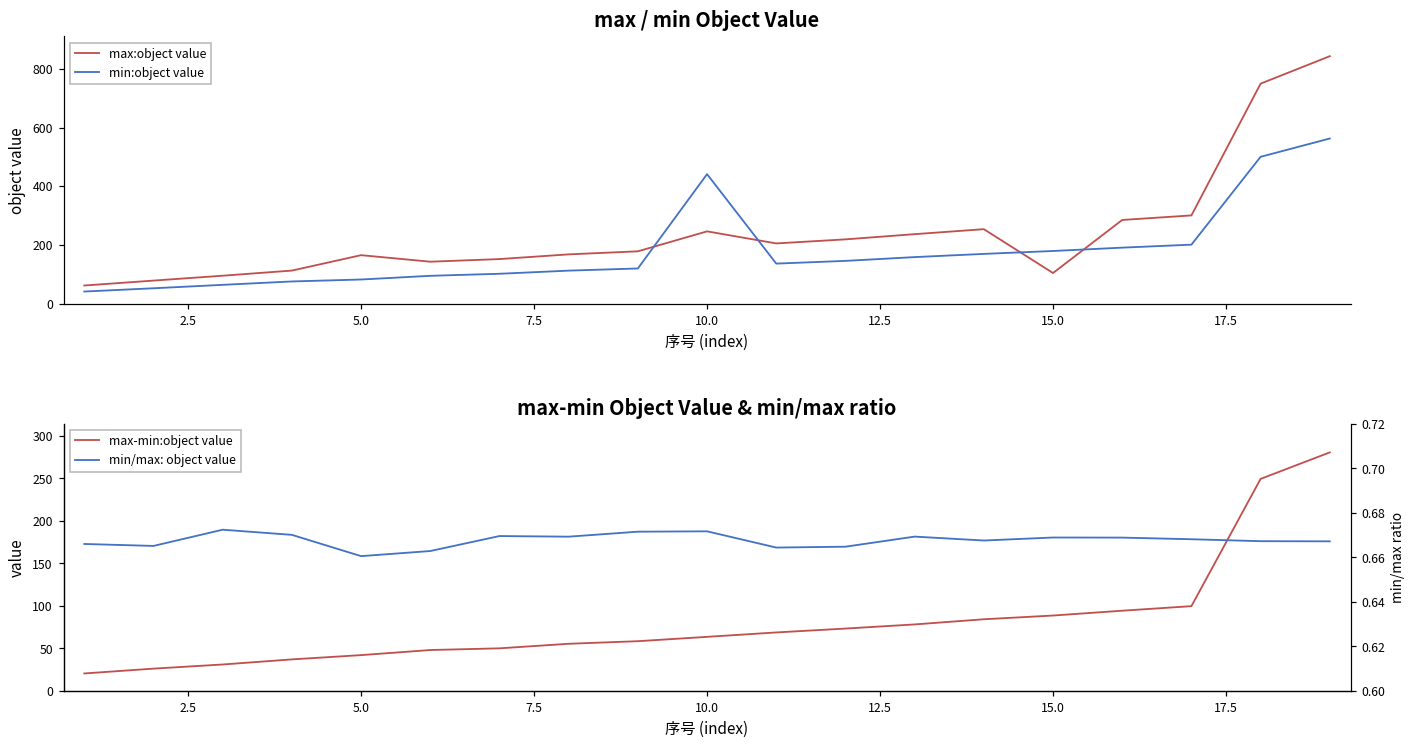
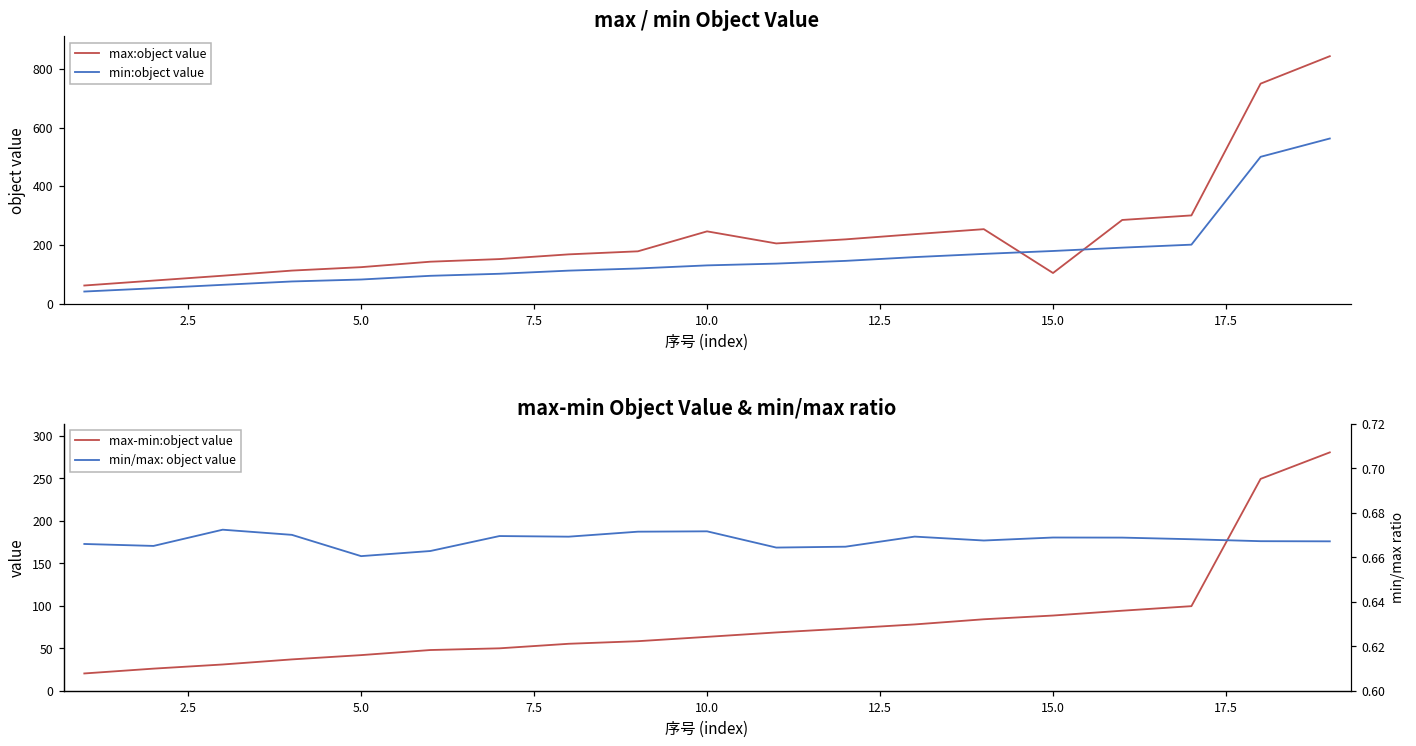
max / min Object Value, max:object value, 5.0: 160 -> 120
max / min Object Value, min:object value, 10.0: 440 -> 130
